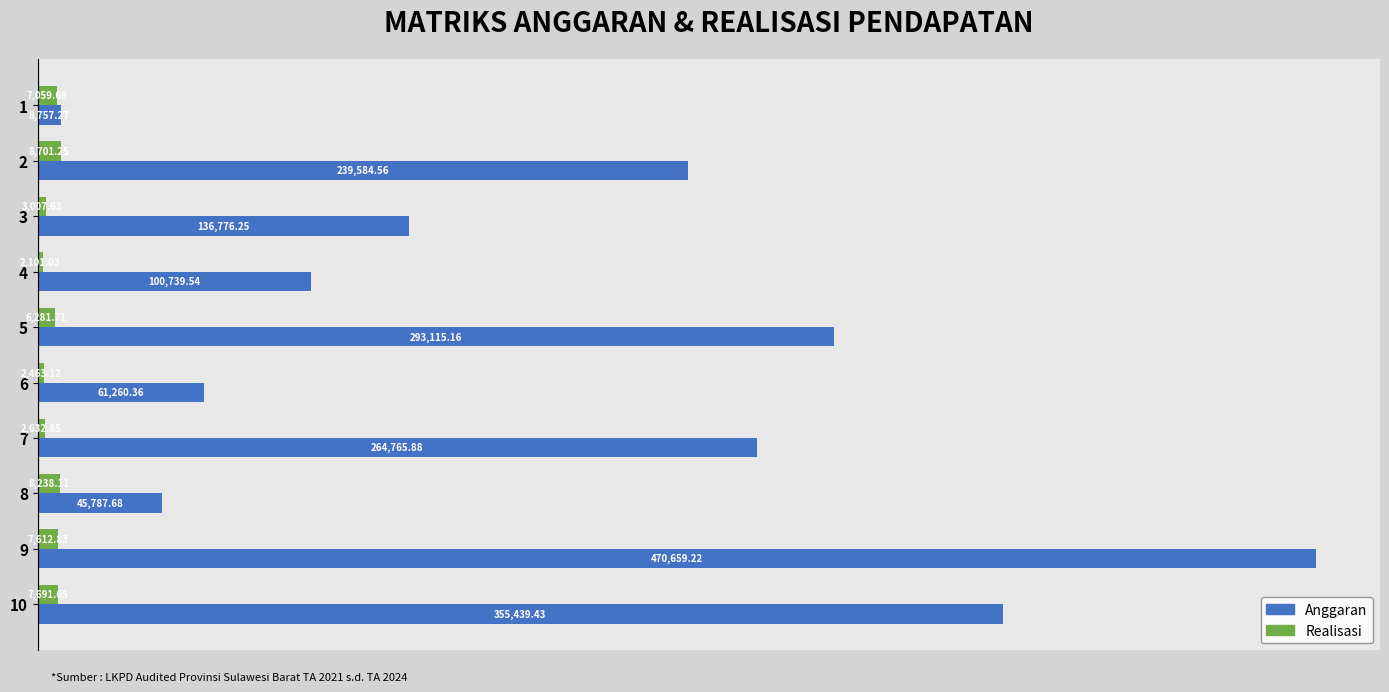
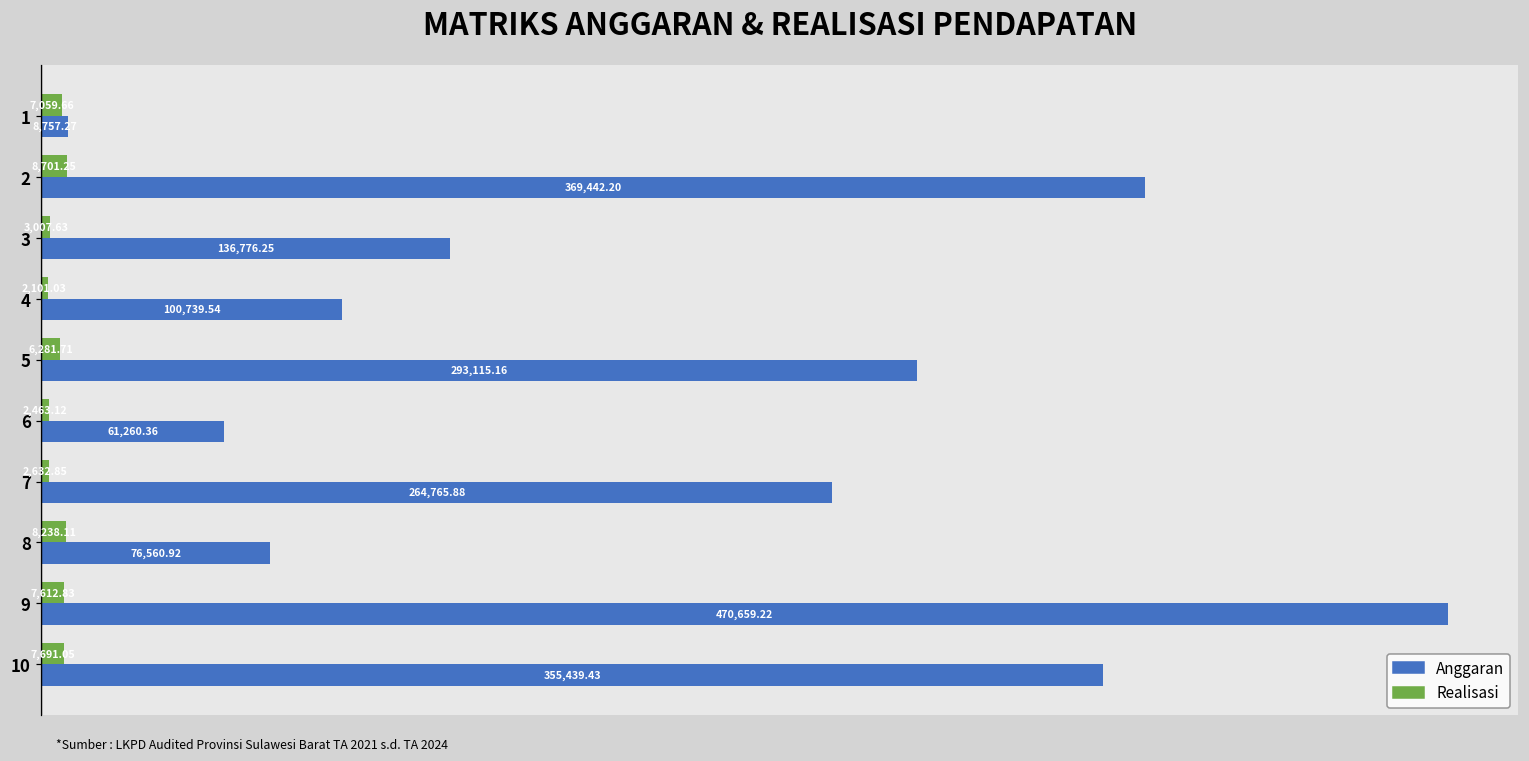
Anggaran, 2: 239,584.56 -> 369,442.20
Anggaran, 8: 45,787.68 -> 76,560.92
